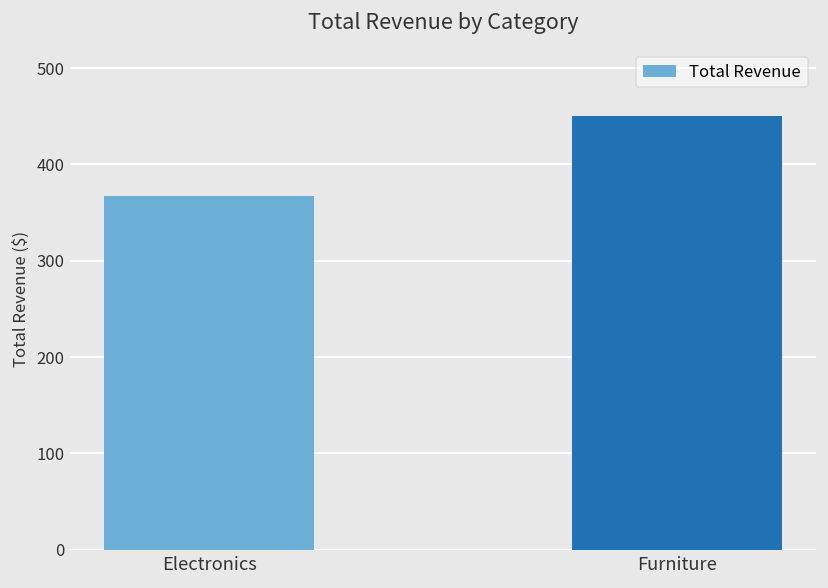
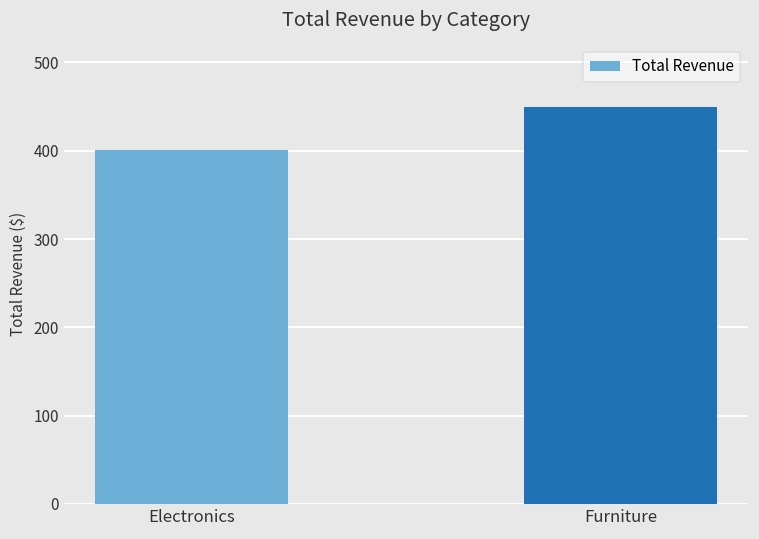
Electronics: 370 -> 400
